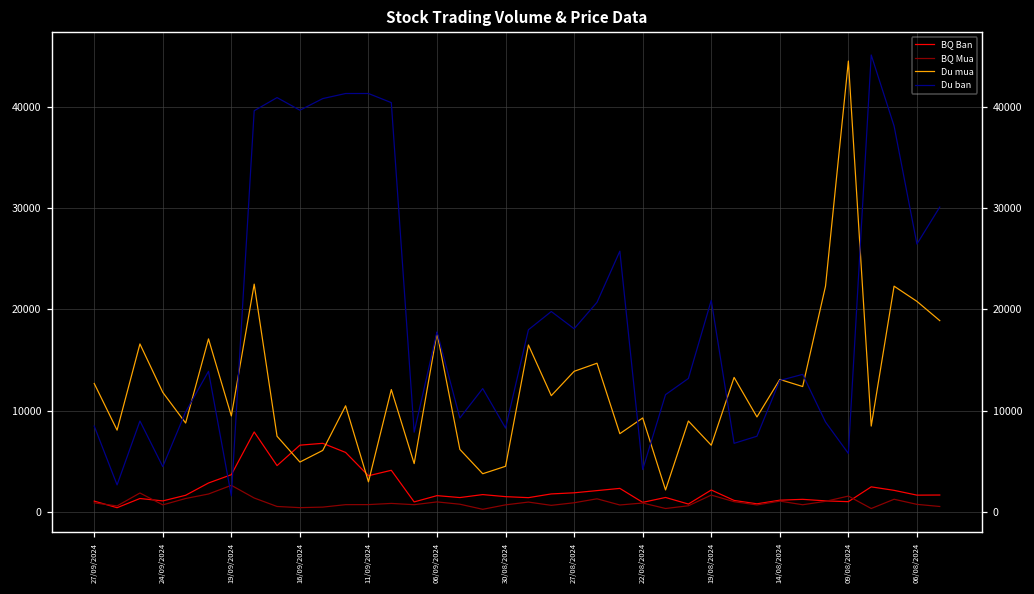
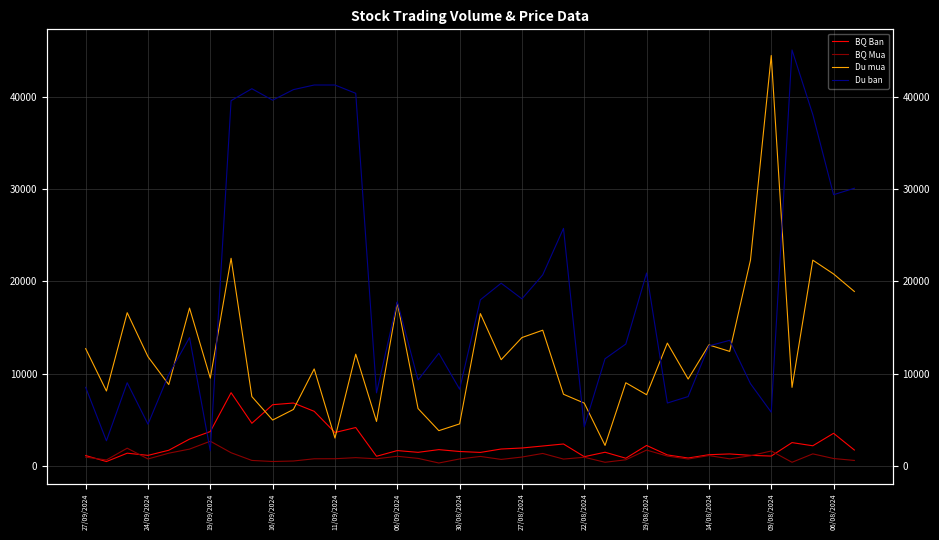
Du mua, 22/08/2024: 9000 -> 7000
Du mua, 19/08/2024: 7000 -> 8000
BQ Ban, 06/08/2024: 2000 -> 4000
Du ban, 06/08/2024: 26000 -> 29000
